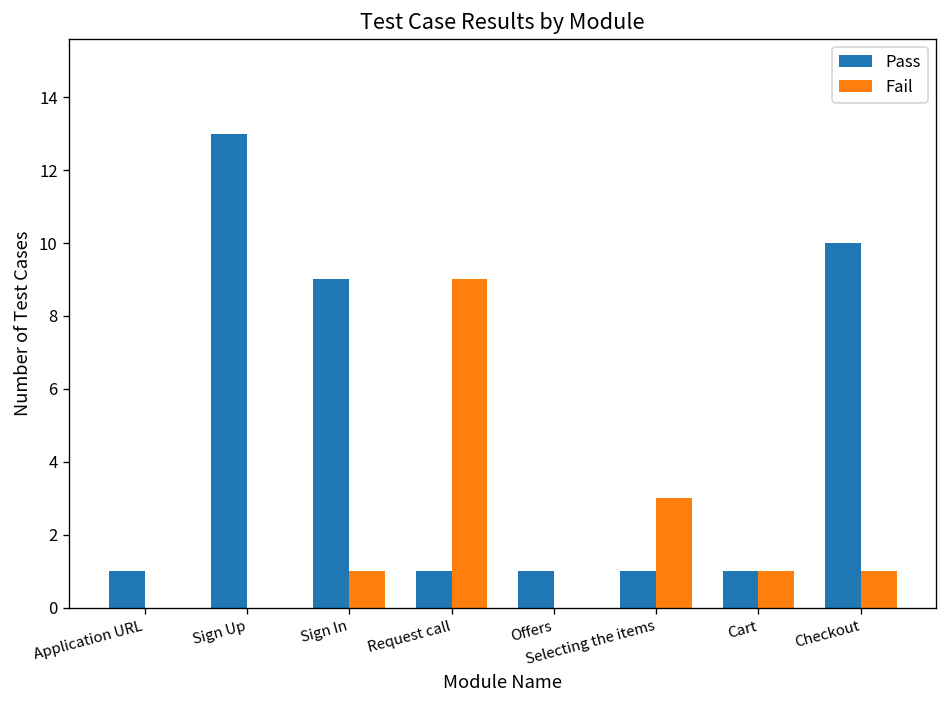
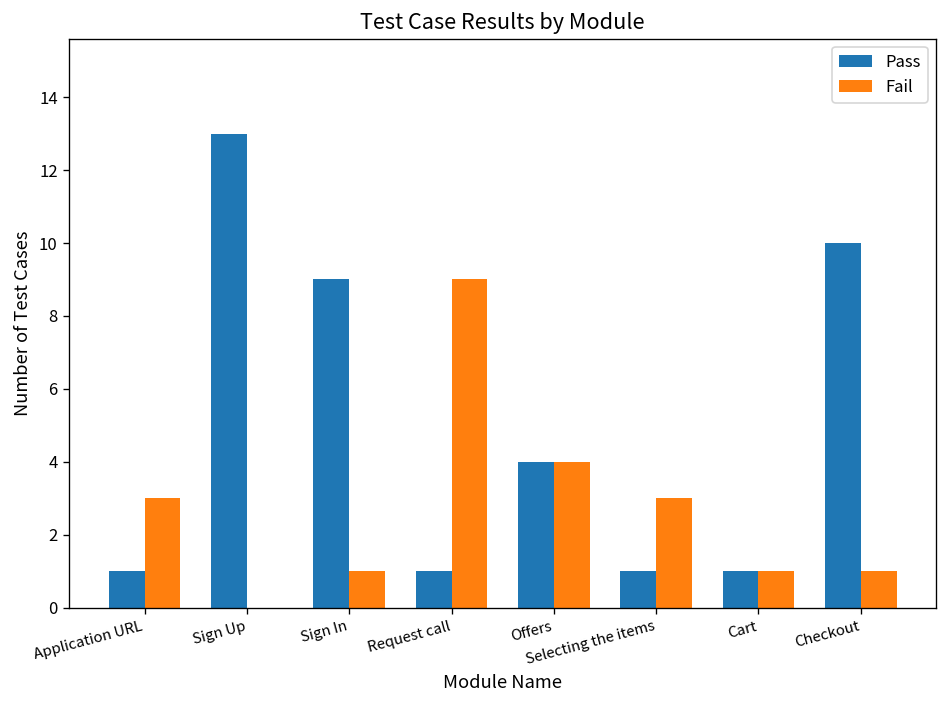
Fail, Application URL: 0 -> 3
Pass, Offers: 1 -> 4
Fail, Offers: 0 -> 4
